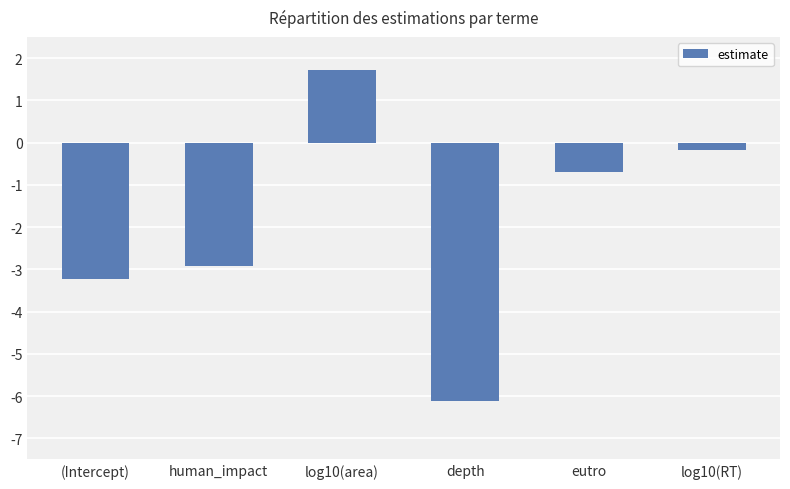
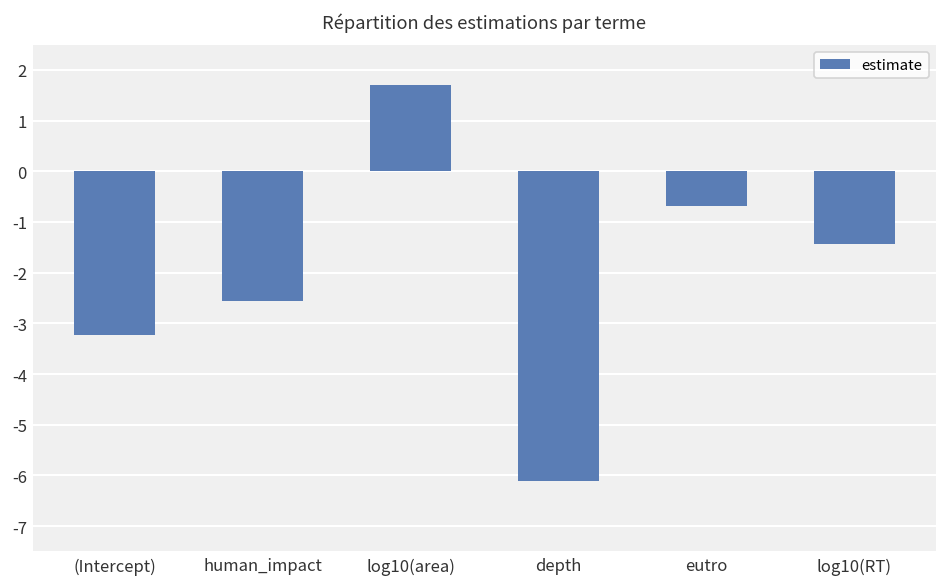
human_impact: -2.9 -> -2.6
log10(RT): -0.2 -> -1.4
